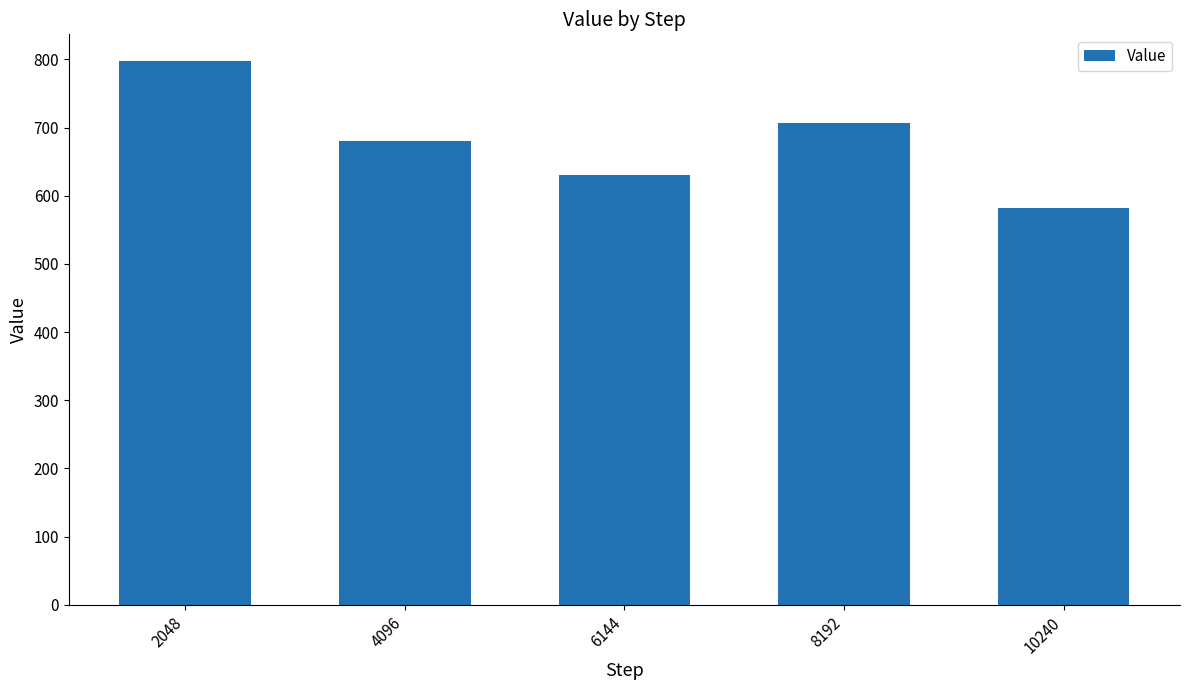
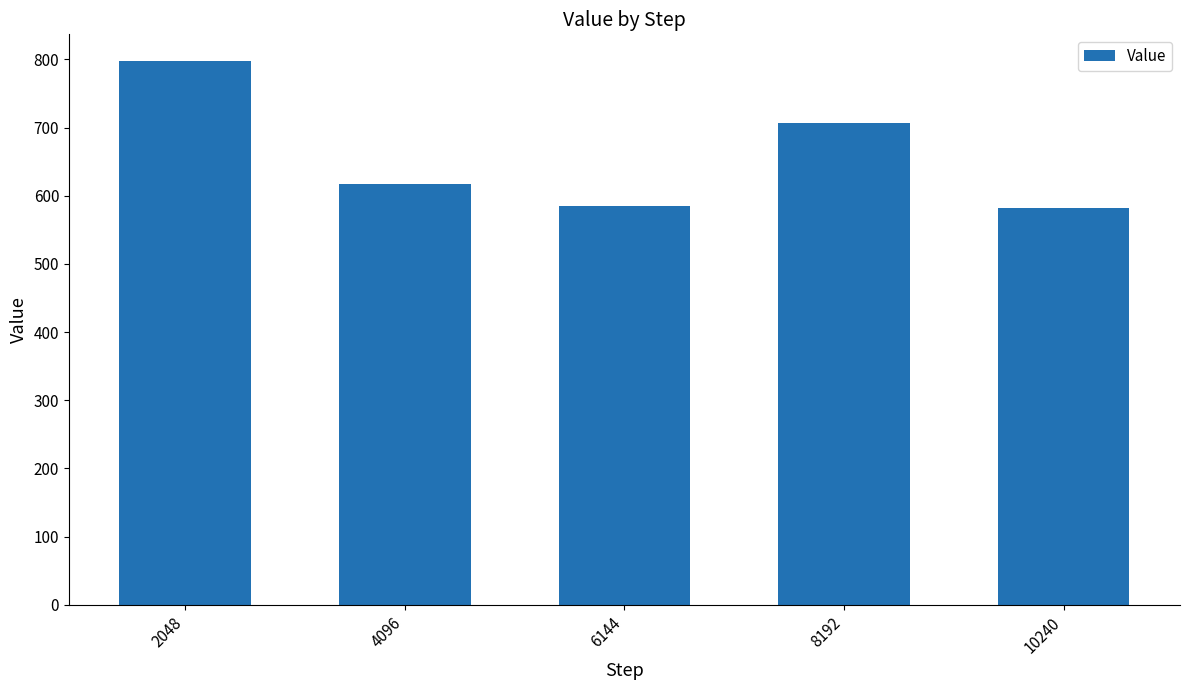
4096: 680 -> 620
6144: 630 -> 590
